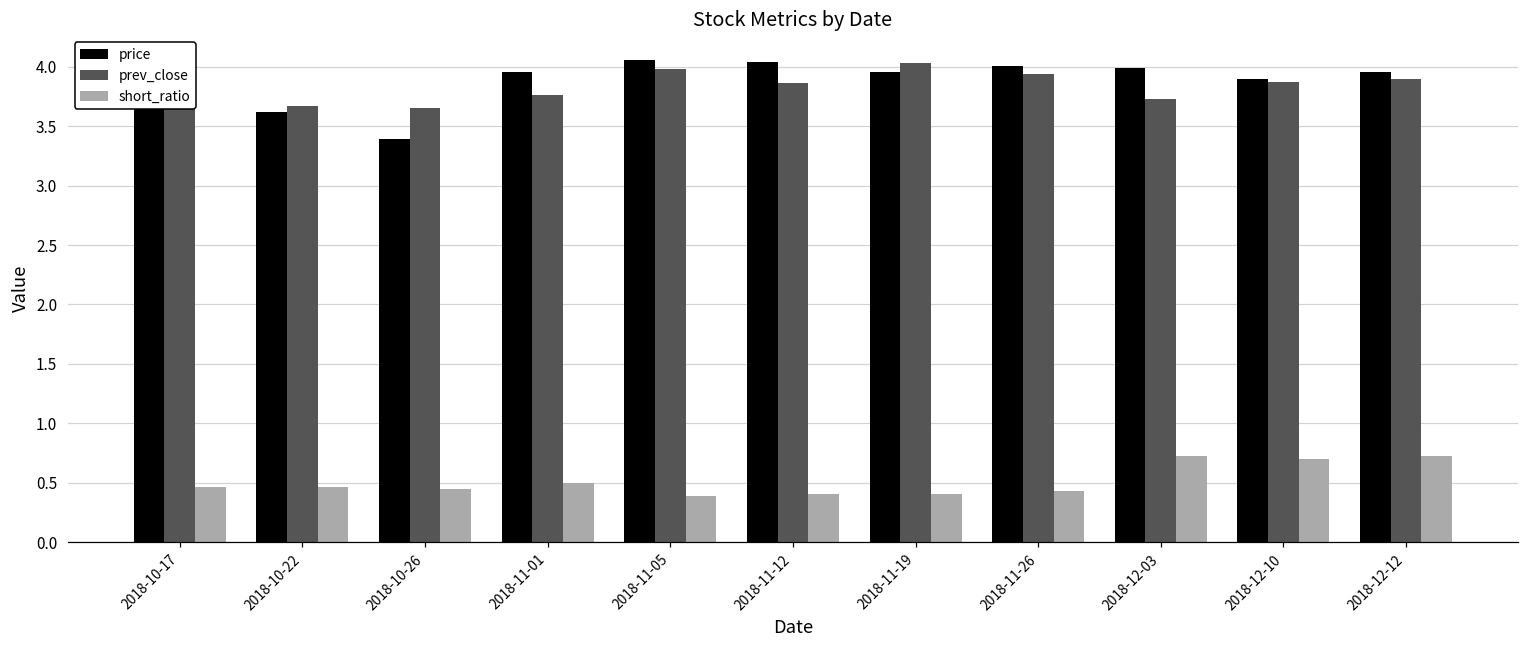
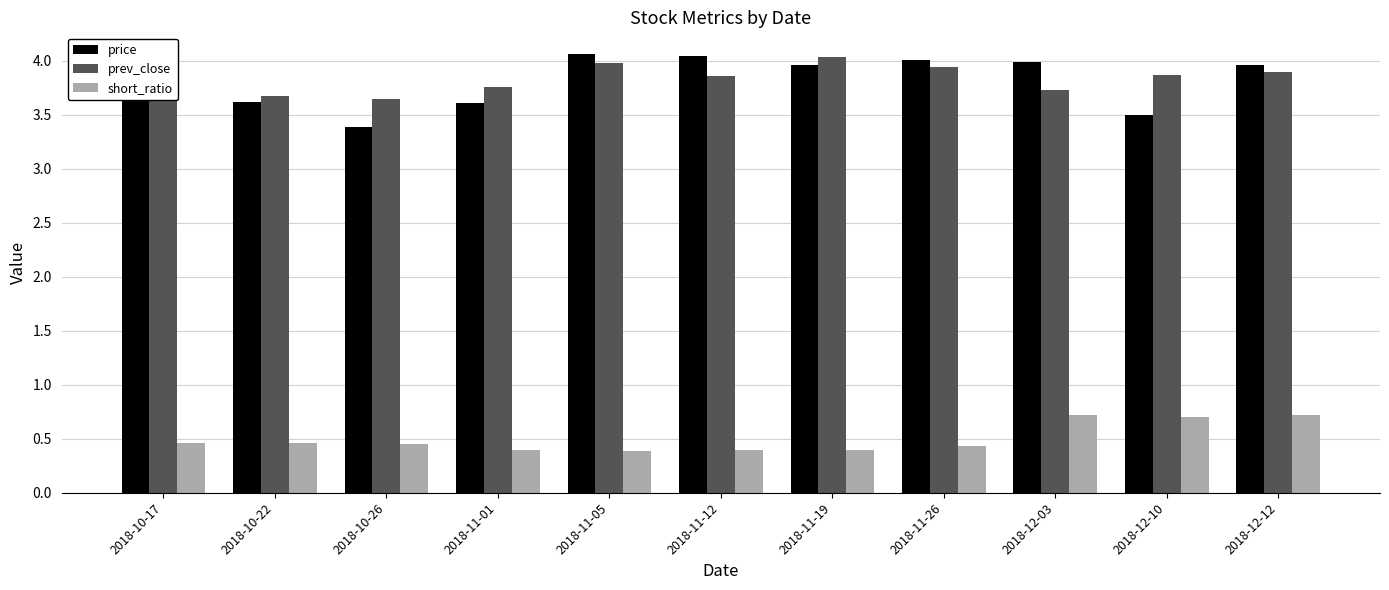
price, 2018-11-01: 3.96 -> 3.61
short_ratio, 2018-11-01: 0.5 -> 0.4
price, 2018-12-10: 3.9 -> 3.5
